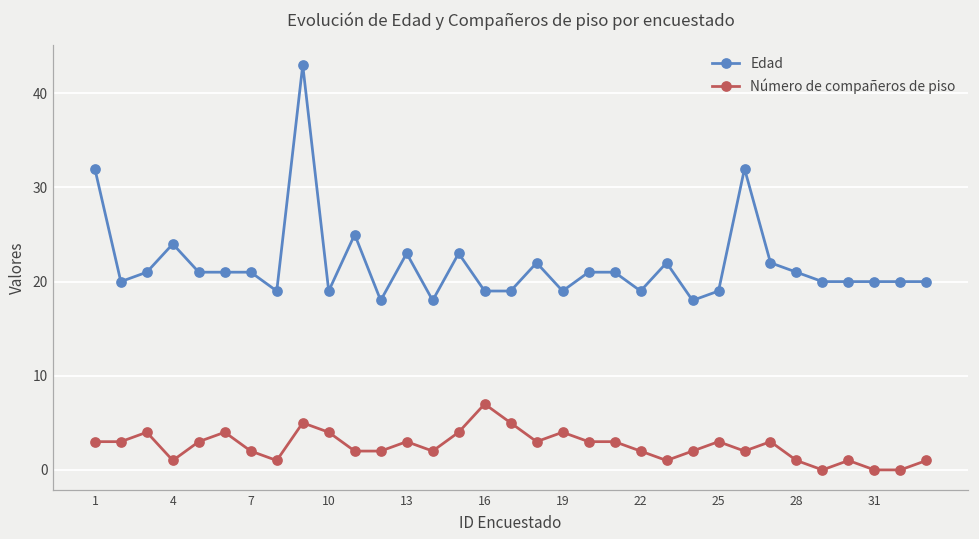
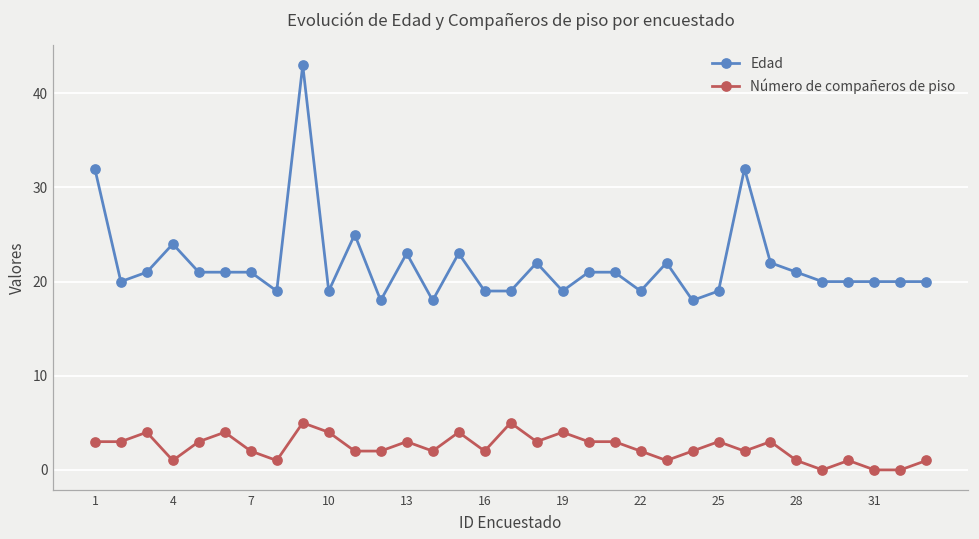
Número de compañeros de piso, 16: 7 -> 2
